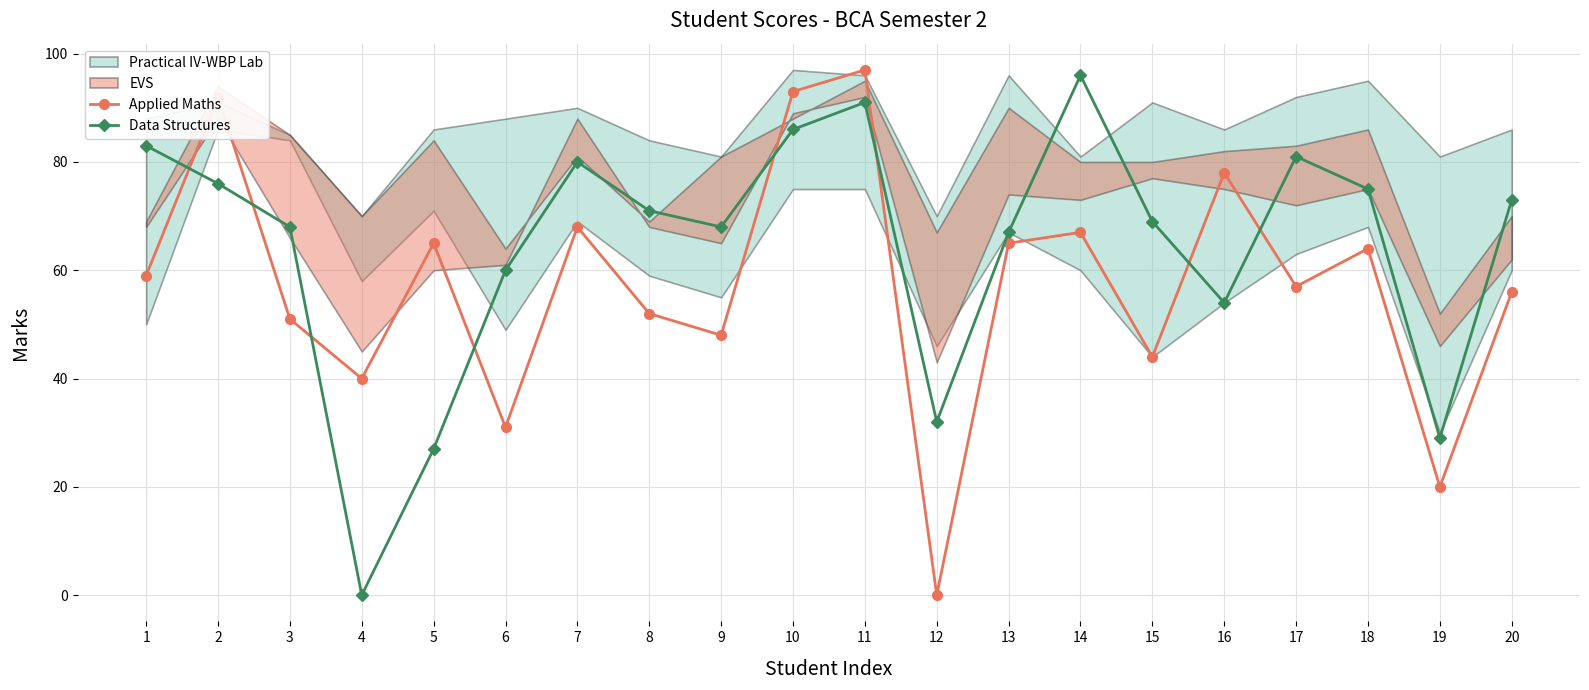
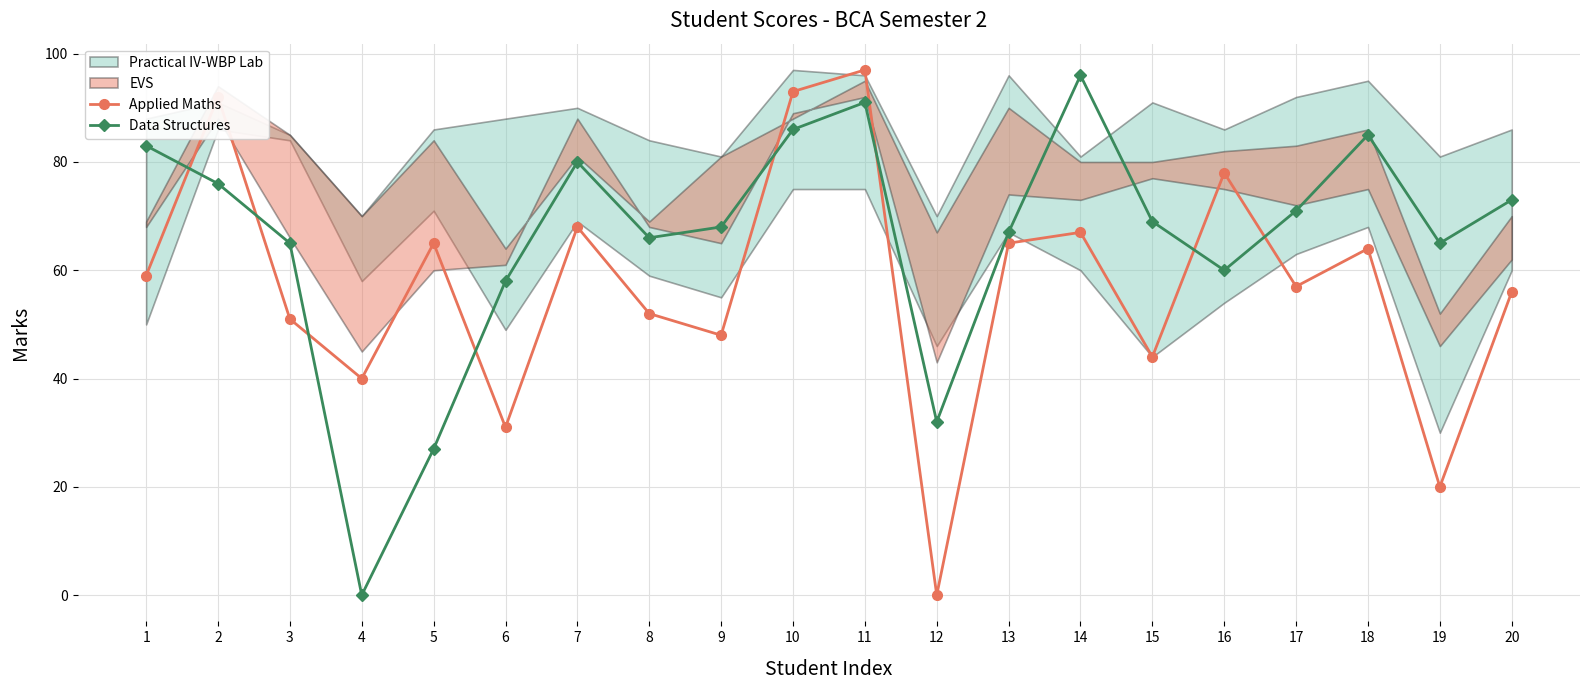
Data Structures, 3: 68 -> 65
Data Structures, 6: 60 -> 58
Data Structures, 8: 71 -> 66
Data Structures, 16: 54 -> 60
Data Structures, 17: 81 -> 71
Data Structures, 18: 75 -> 85
Data Structures, 19: 29 -> 65
